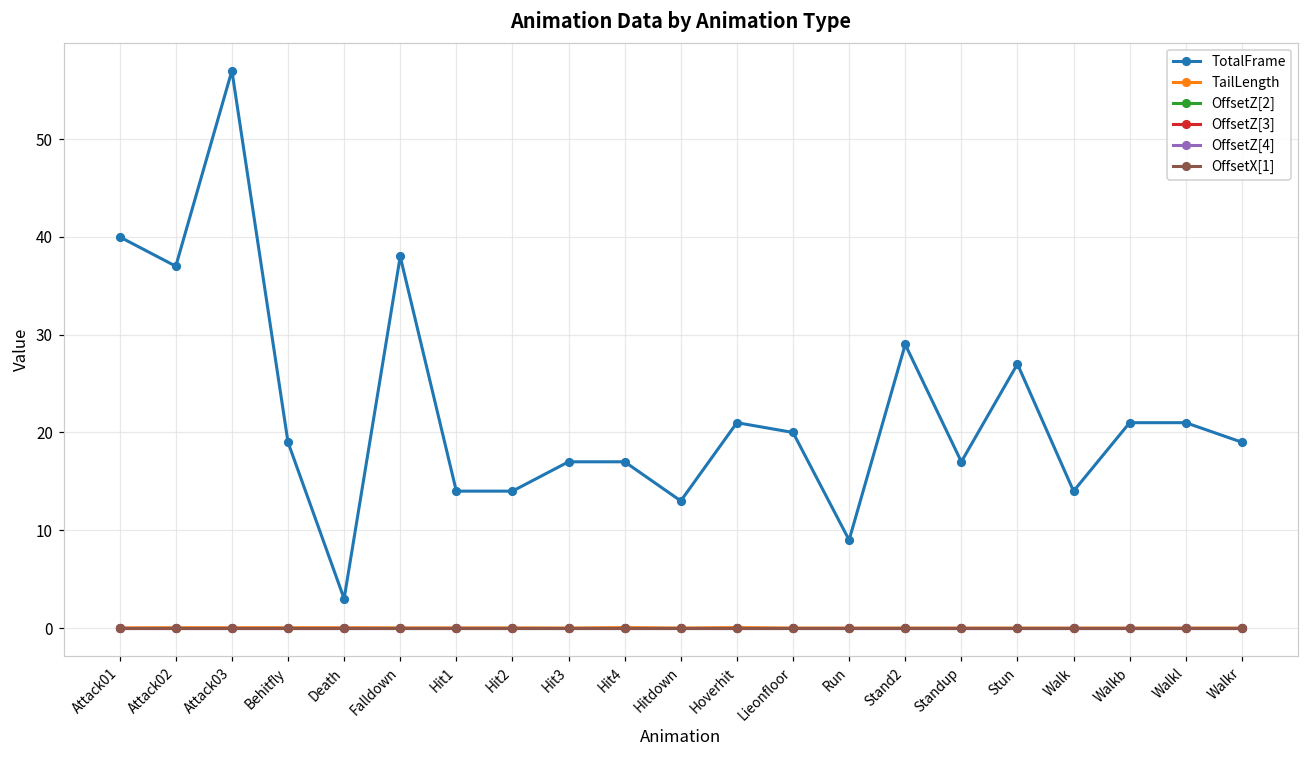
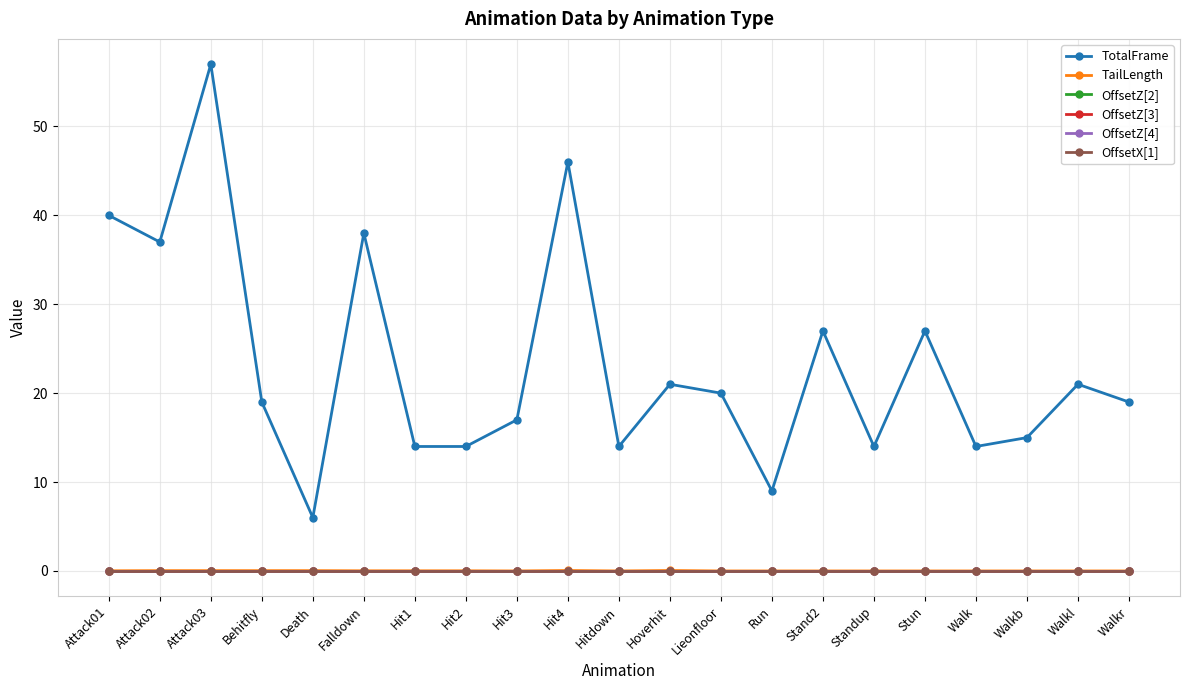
TotalFrame, Death: 3 -> 6
TotalFrame, Hit4: 17 -> 46
TotalFrame, Hitdown: 13 -> 14
TotalFrame, Stand2: 29 -> 27
TotalFrame, Standup: 17 -> 14
TotalFrame, Walkb: 21 -> 15
